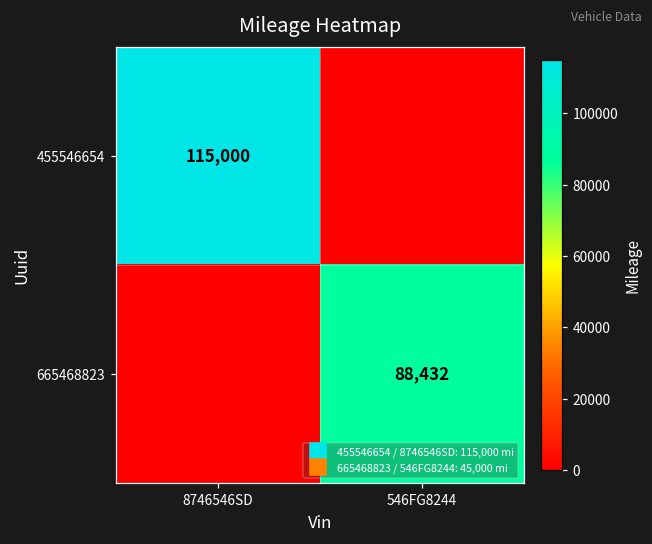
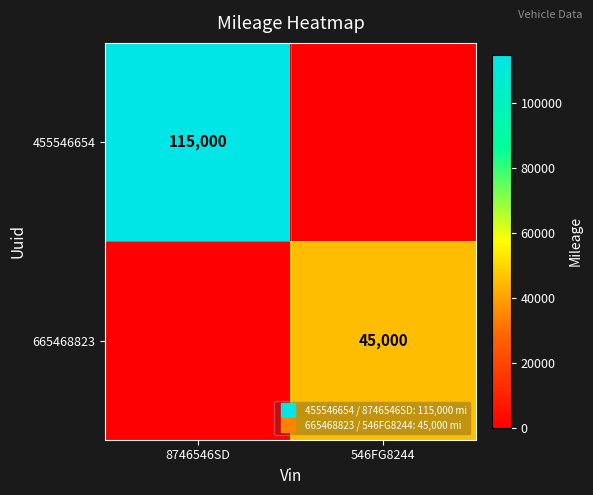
665468823, 546FG8244: 88,432 -> 45,000
